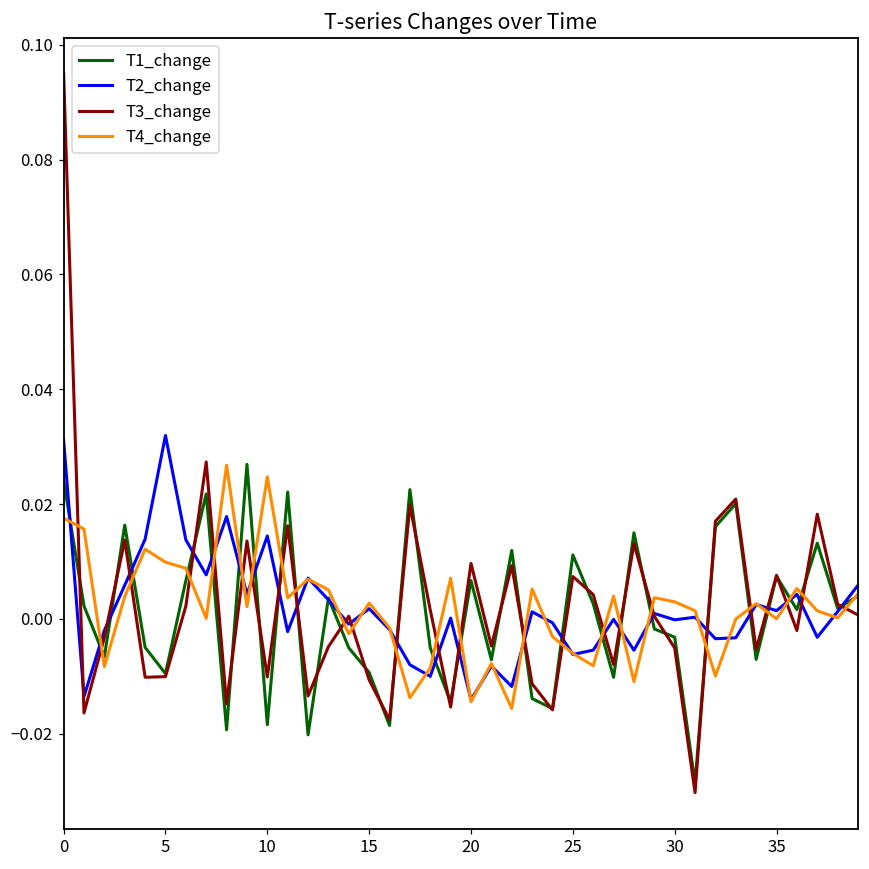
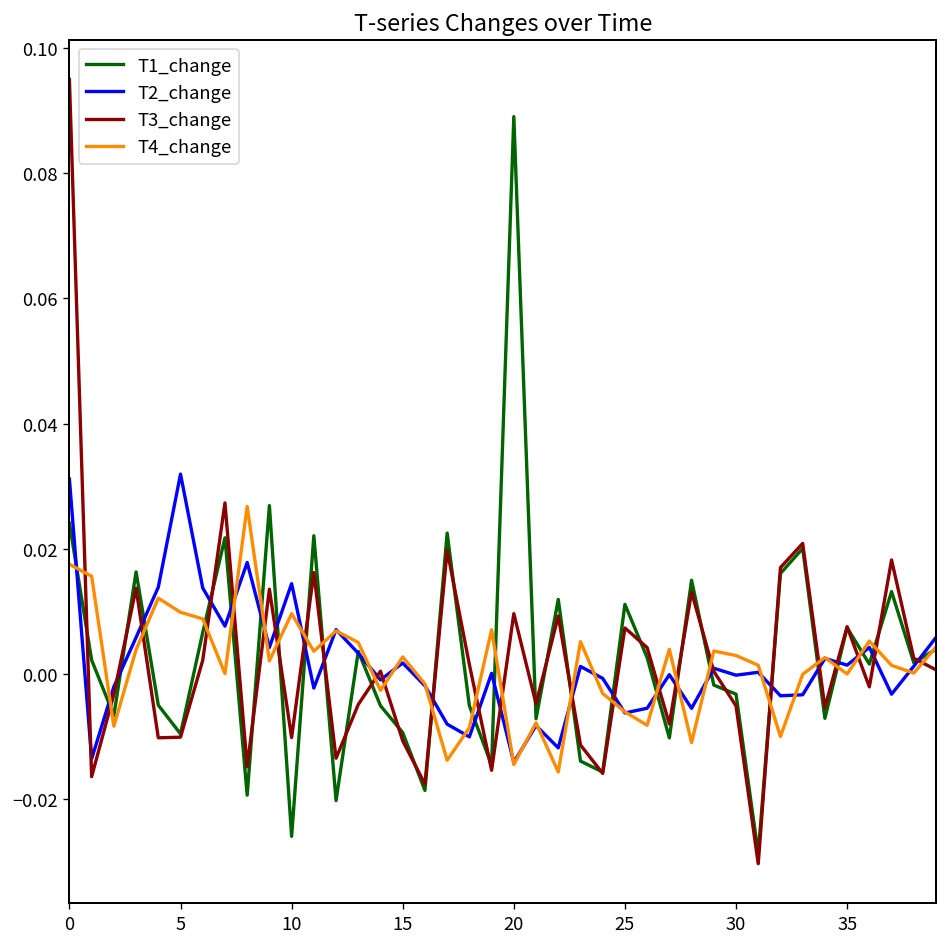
T1_change, 10: -0.018 -> -0.026
T4_change, 10: 0.025 -> 0.010
T1_change, 20: 0.007 -> 0.089
